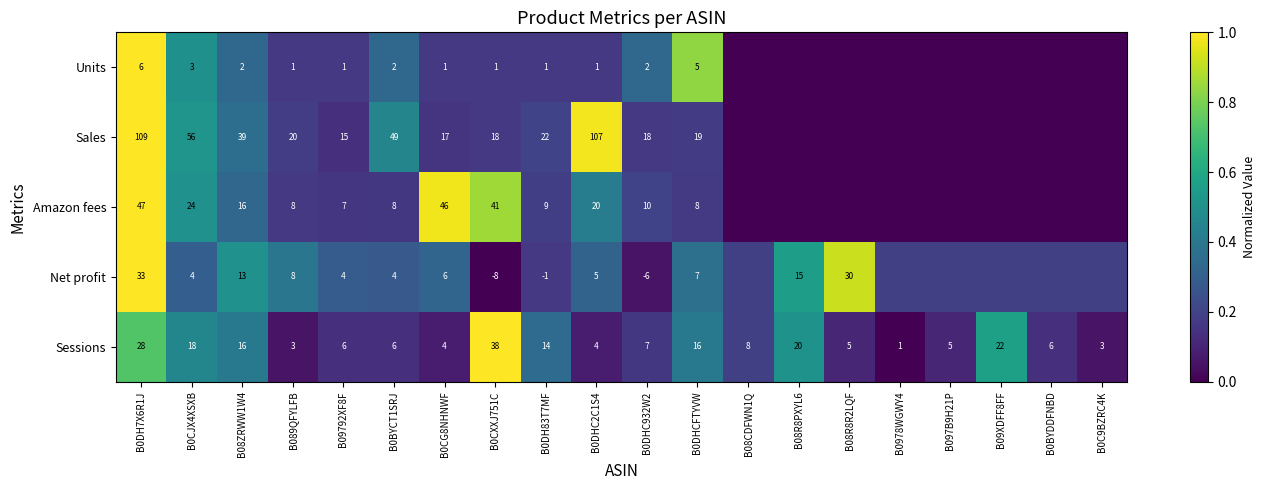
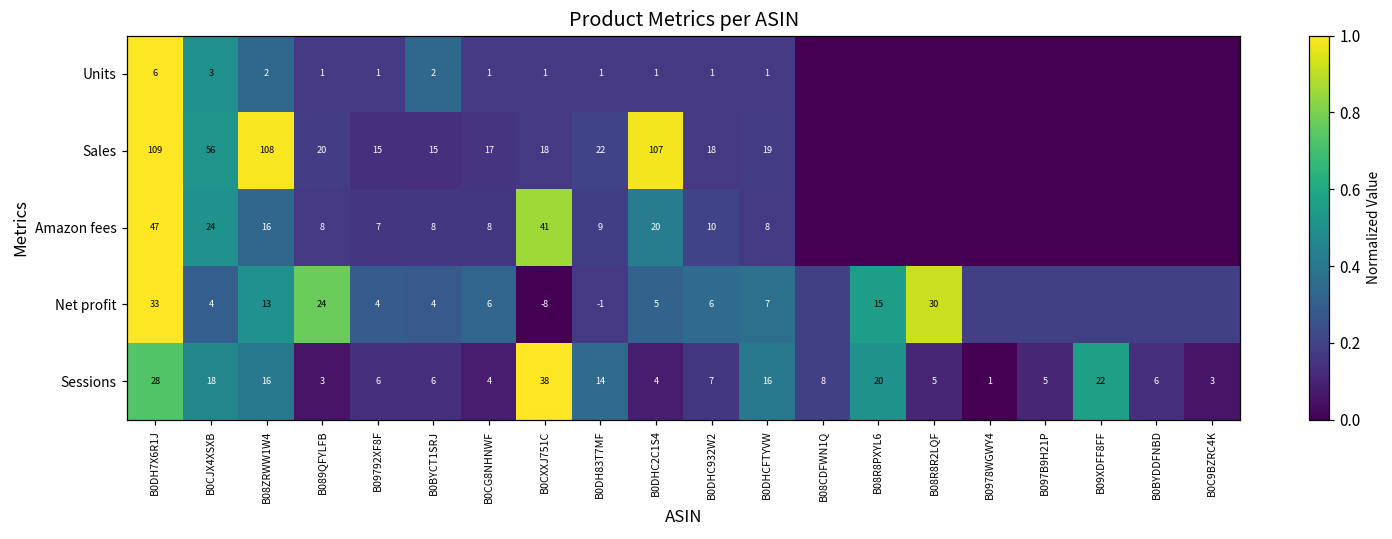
Units, B0DHC932W2: 2 -> 1
Units, B0DHCFTYVW: 5 -> 1
Sales, B08ZRWW1W4: 39 -> 108
Sales, B0BYCT1SRJ: 49 -> 15
Amazon fees, B0CG8NHNWF: 46 -> 8
Net profit, B089QFYLFB: 8 -> 24
Net profit, B0DHC932W2: -6 -> 6
